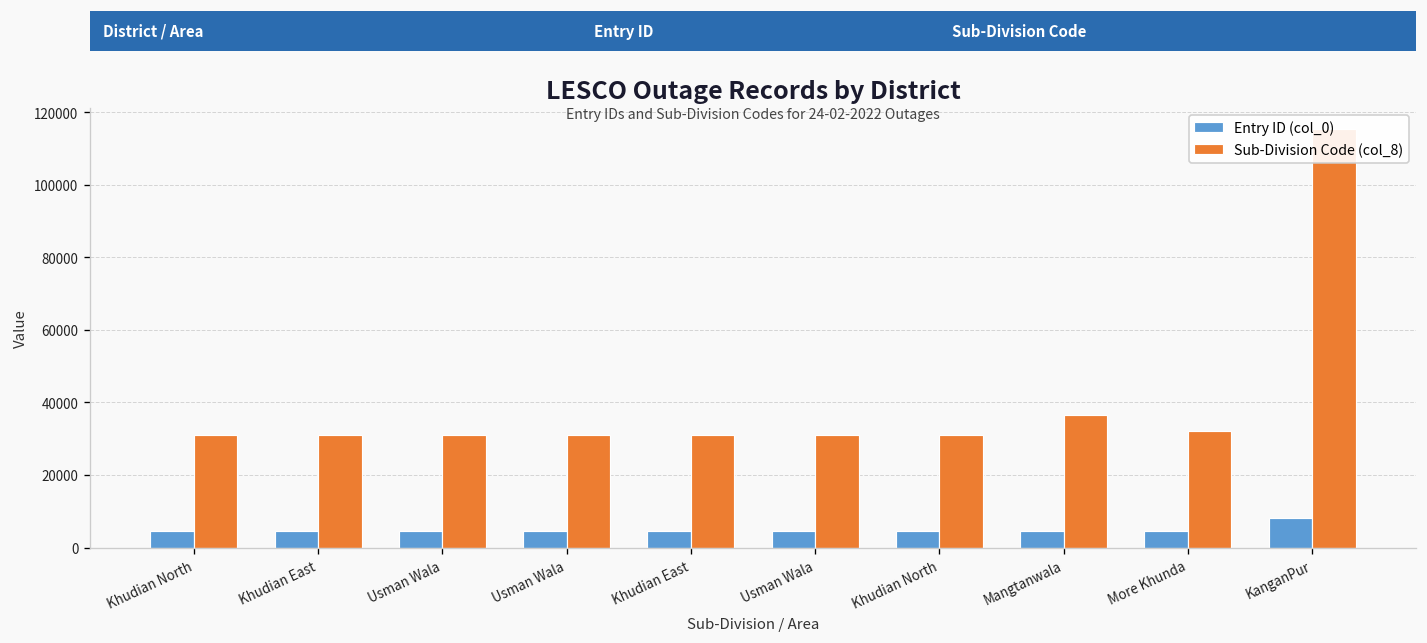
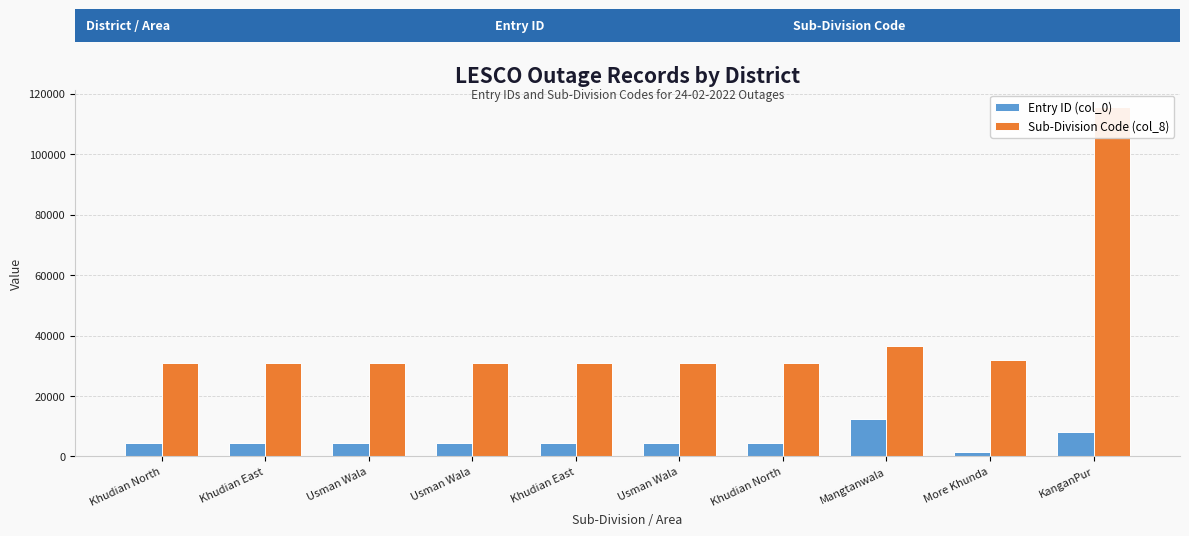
Entry ID (col_0), Mangtanwala: 5000 -> 12000
Entry ID (col_0), More Khunda: 5000 -> 2000
